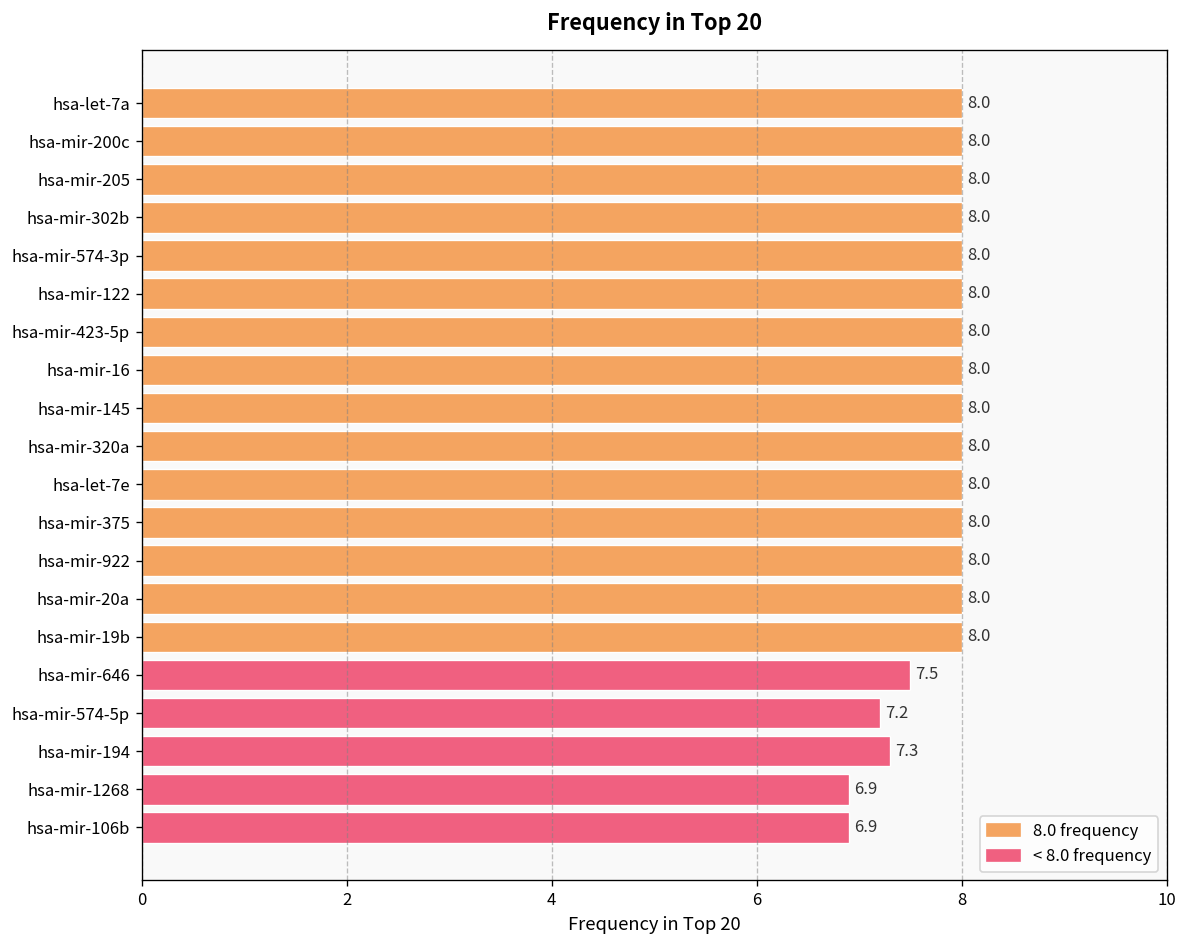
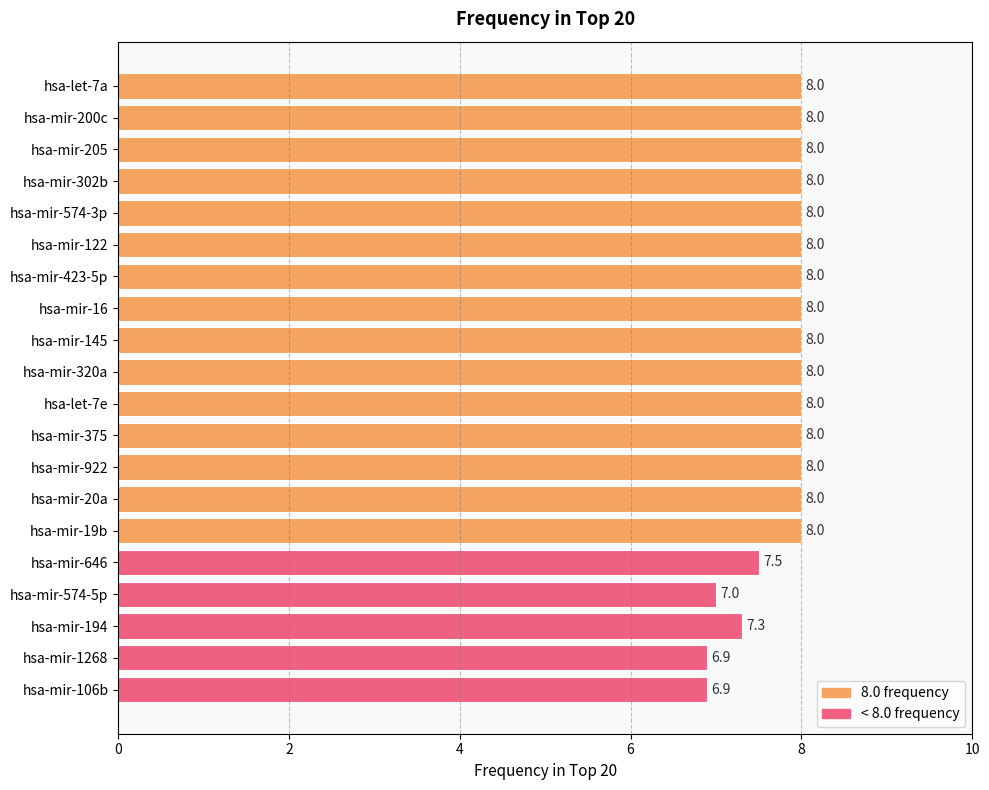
hsa-mir-574-5p: 7.2 -> 7.0
